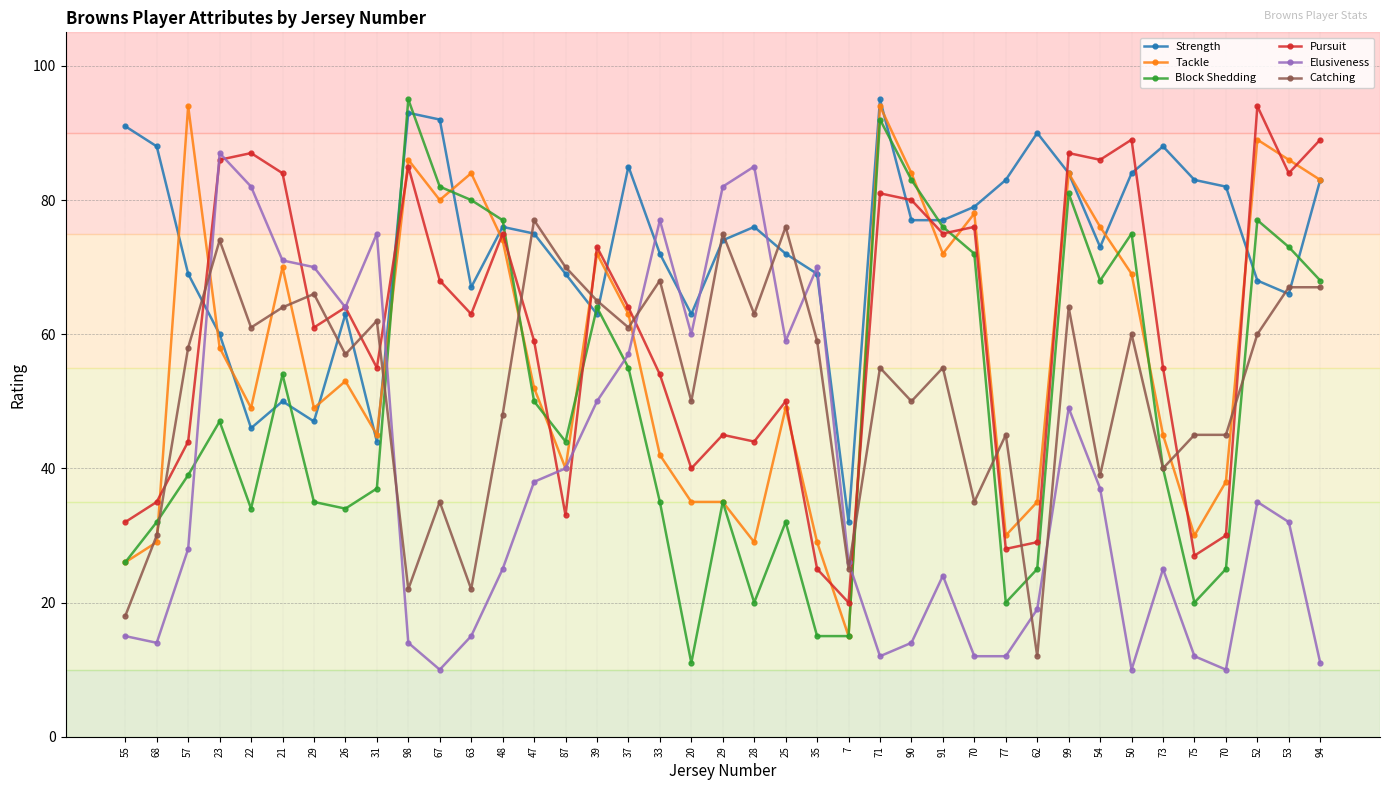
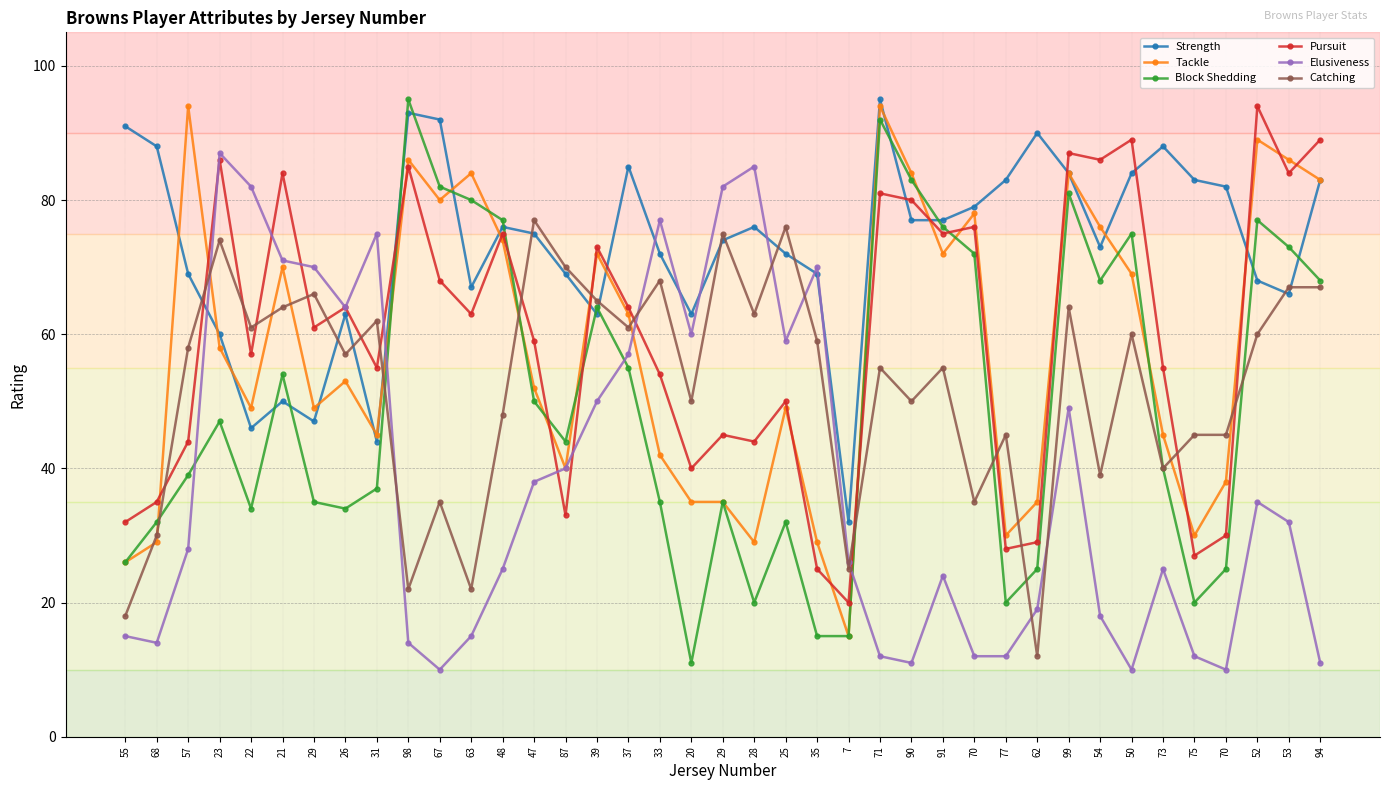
Pursuit, 22: 87 -> 57
Elusiveness, 90: 14 -> 11
Elusiveness, 54: 37 -> 18
